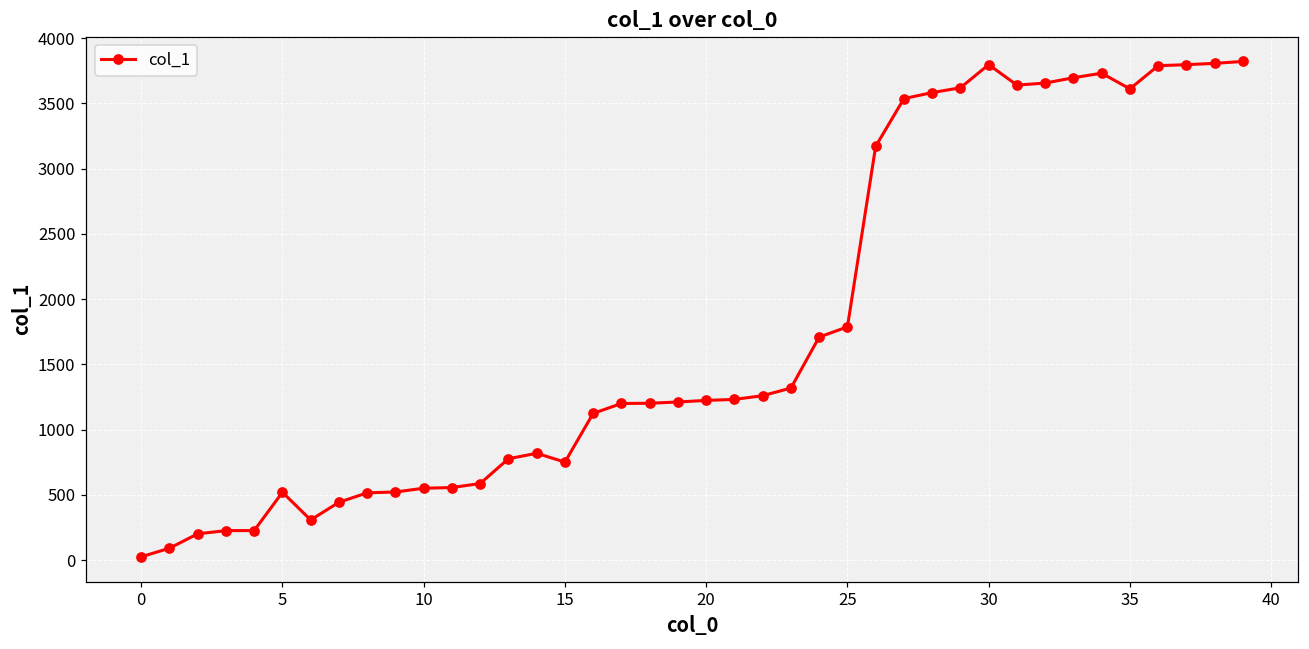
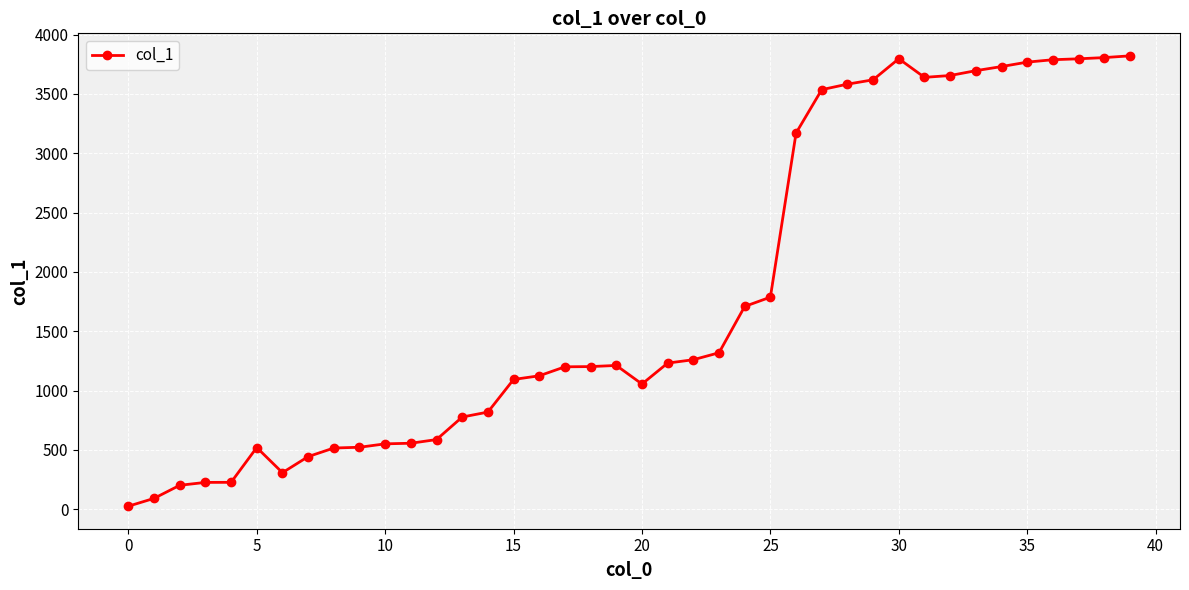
15: 750 -> 1090
20: 1220 -> 1060
35: 3610 -> 3770
